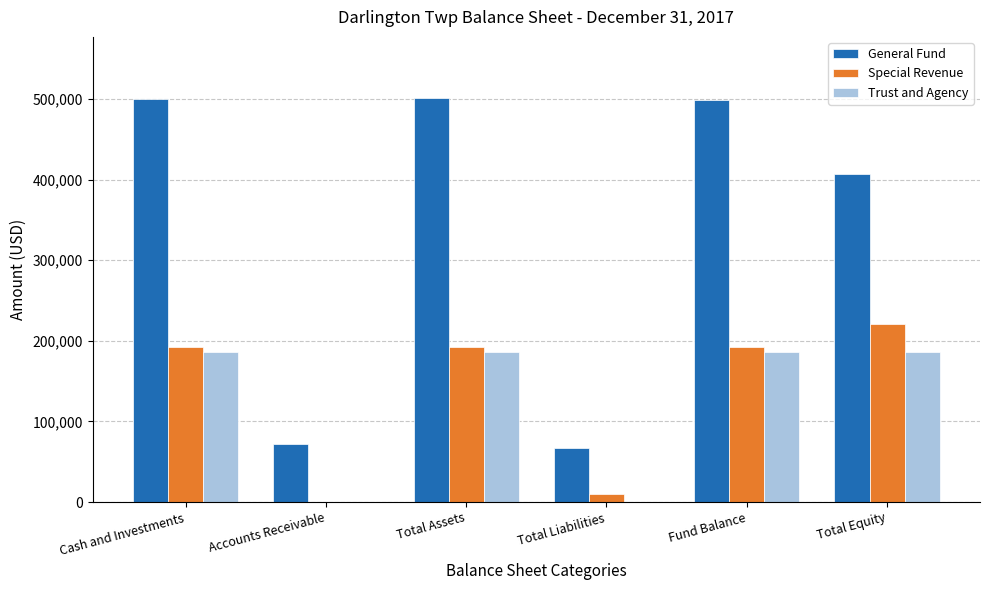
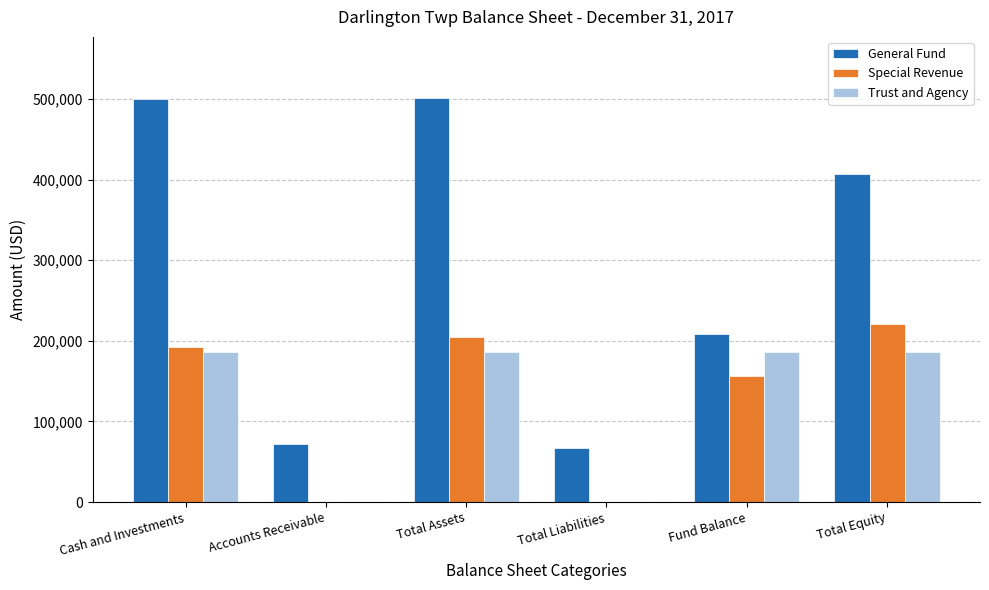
Special Revenue, Total Assets: 190,000 -> 210,000
Special Revenue, Total Liabilities: 10,000 -> 0
General Fund, Fund Balance: 500,000 -> 210,000
Special Revenue, Fund Balance: 190,000 -> 160,000
